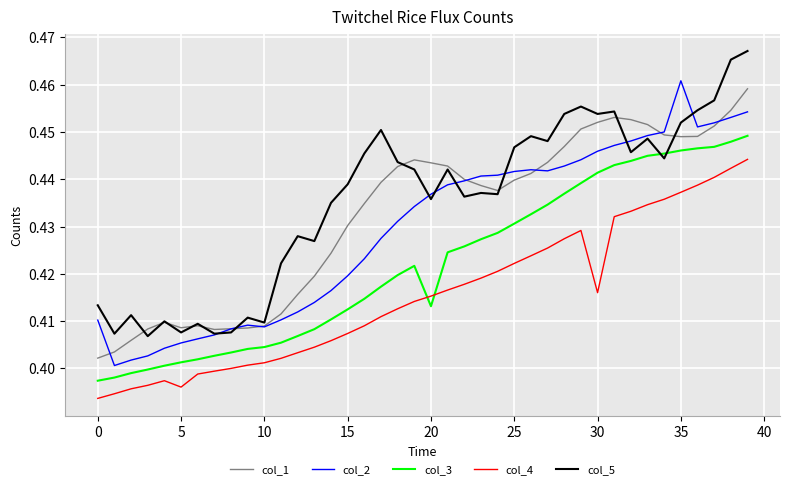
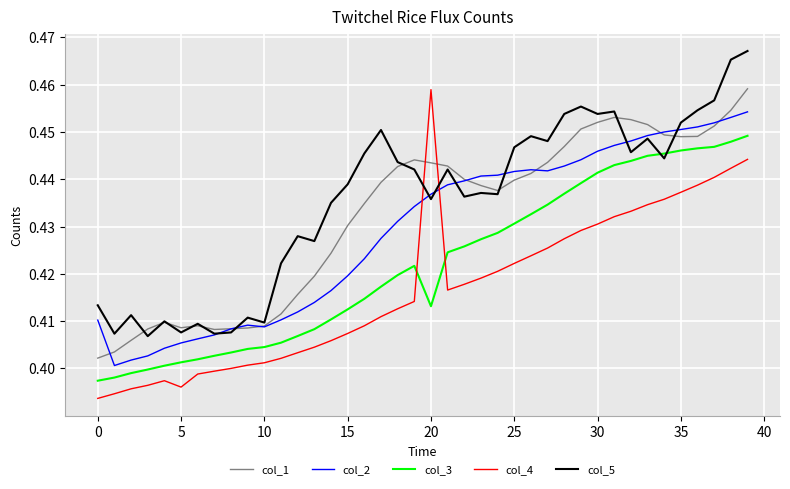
col_4, 20: 0.415 -> 0.459
col_4, 30: 0.416 -> 0.431
col_2, 35: 0.461 -> 0.451
